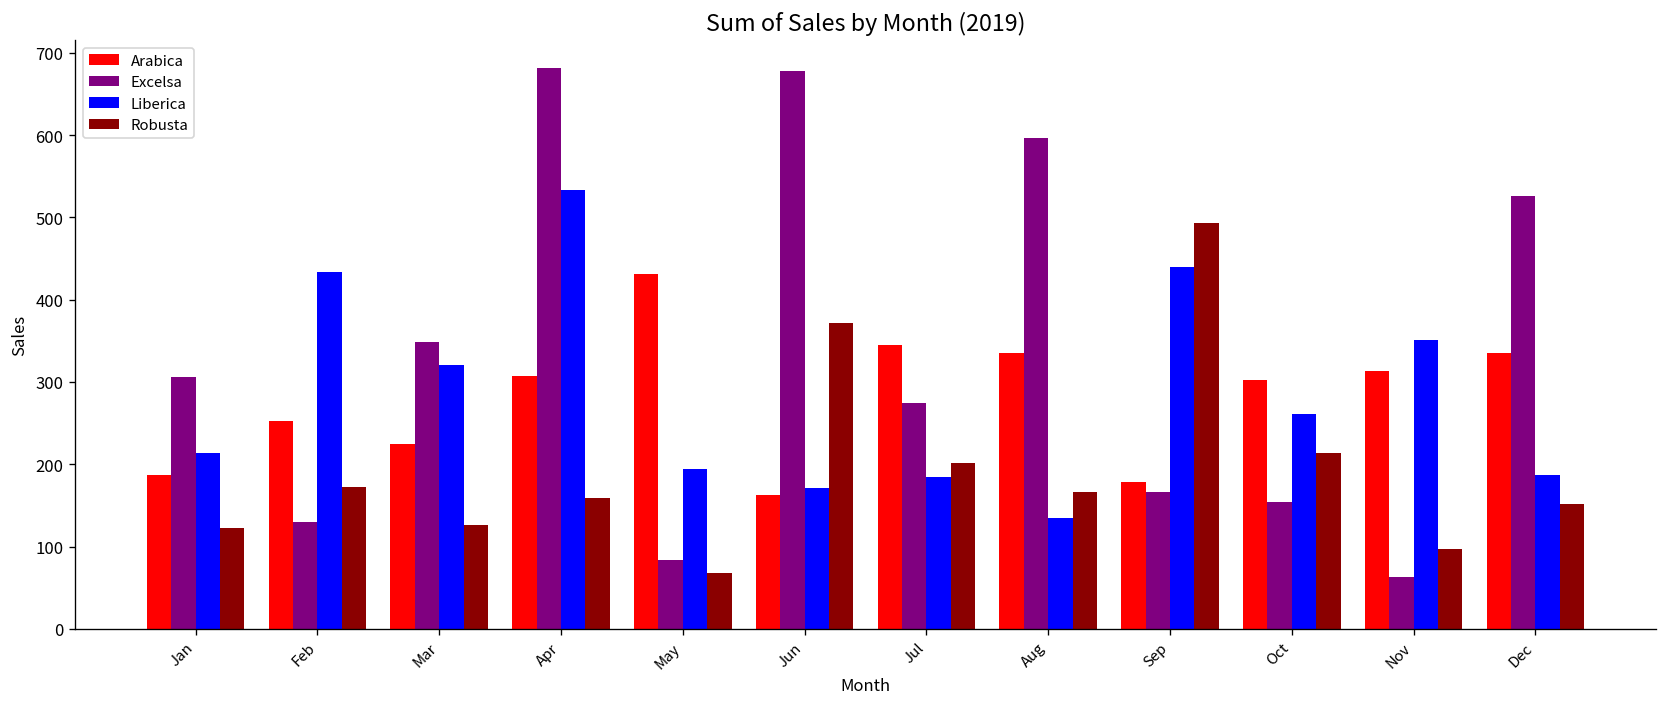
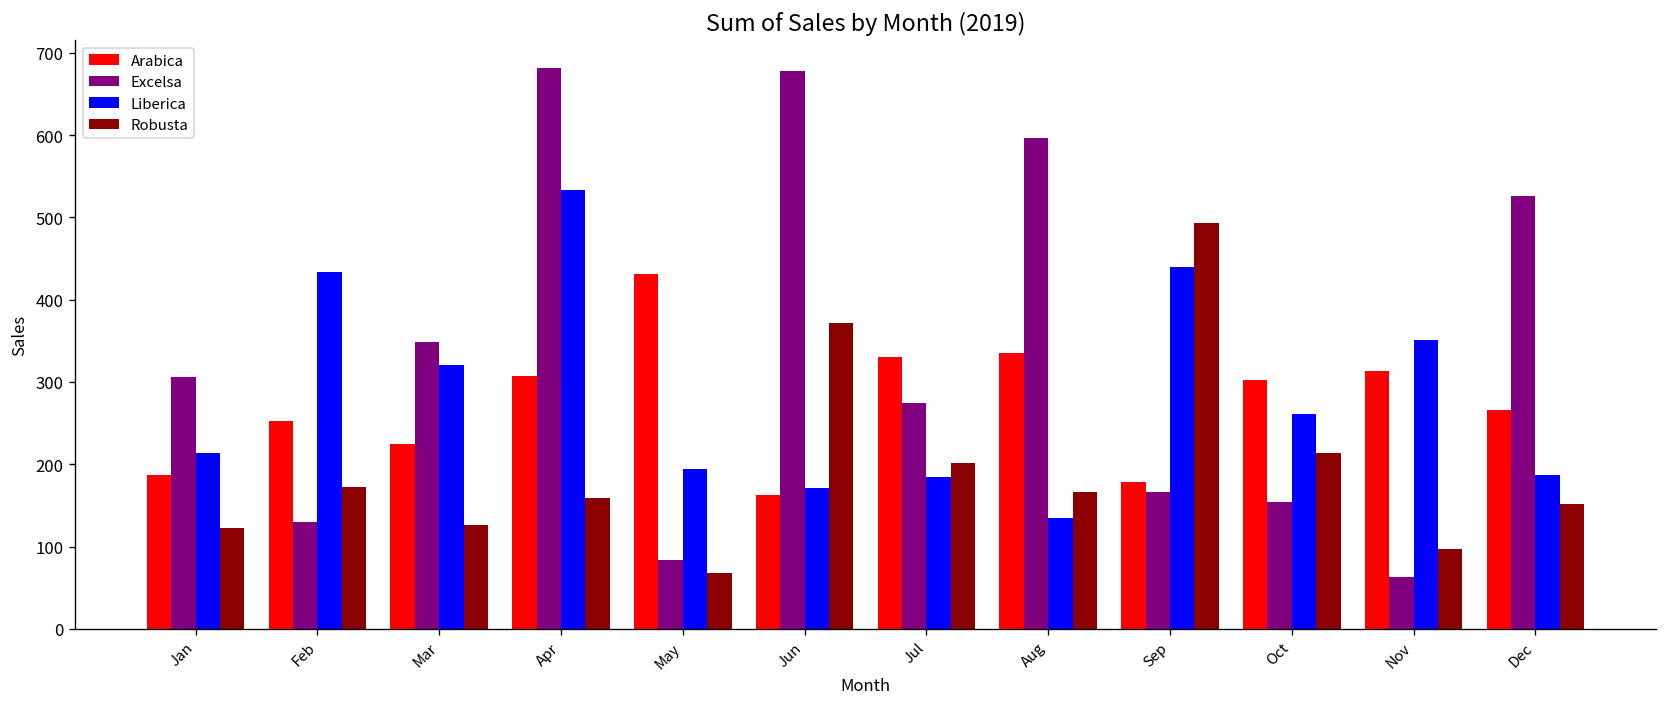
Arabica, Jul: 350 -> 330
Arabica, Dec: 340 -> 270
